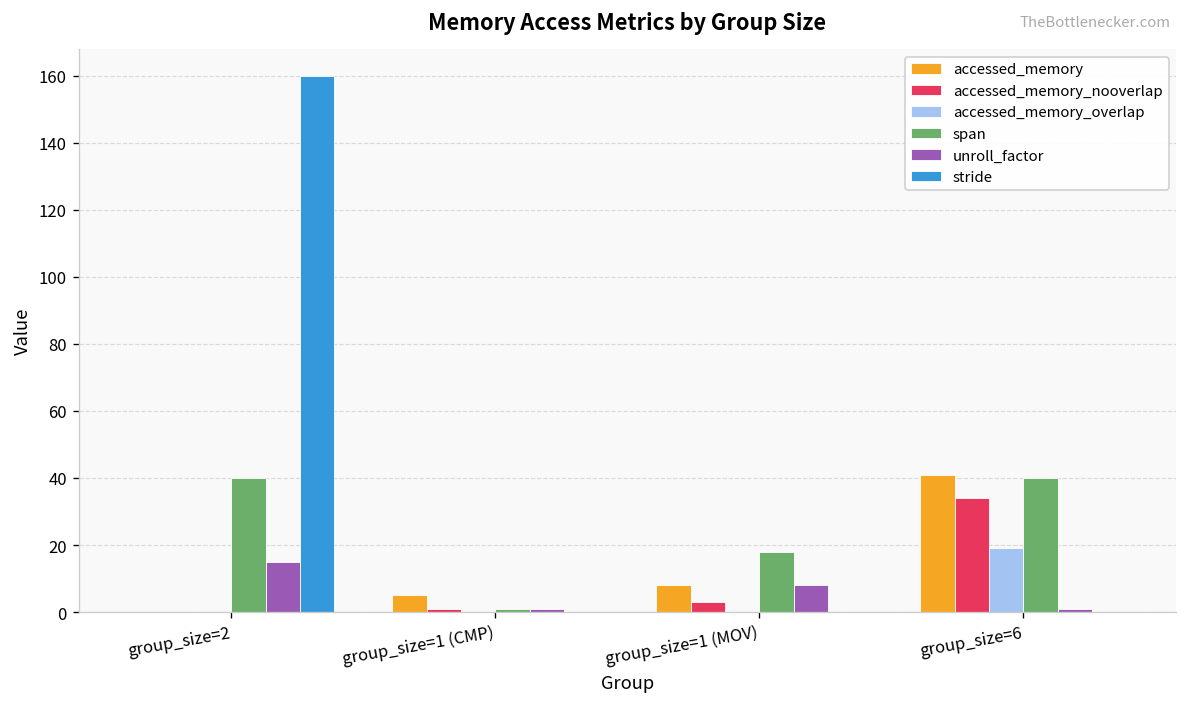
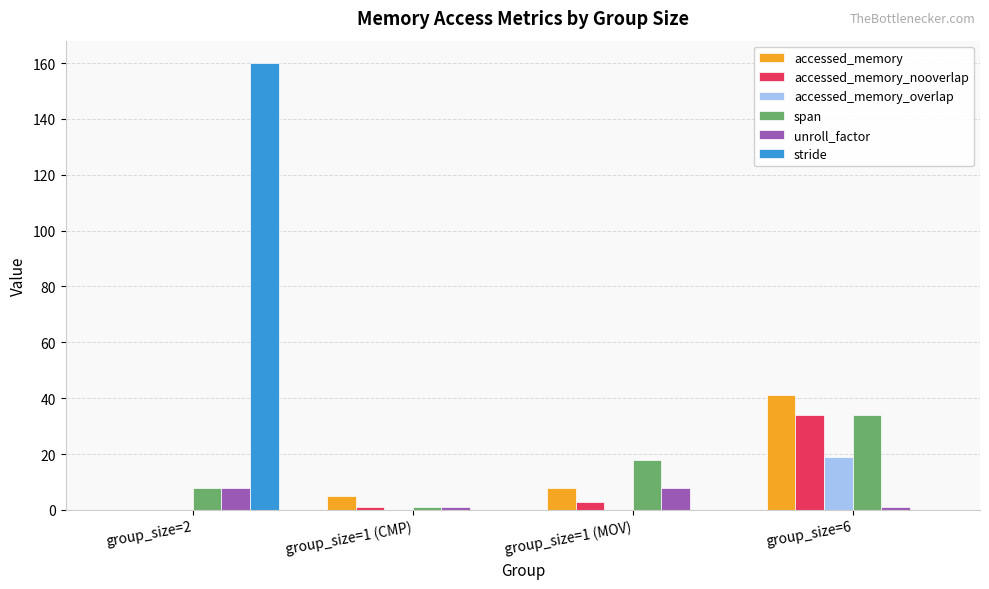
span, group_size=2: 40 -> 8
unroll_factor, group_size=2: 15 -> 8
span, group_size=6: 40 -> 34
